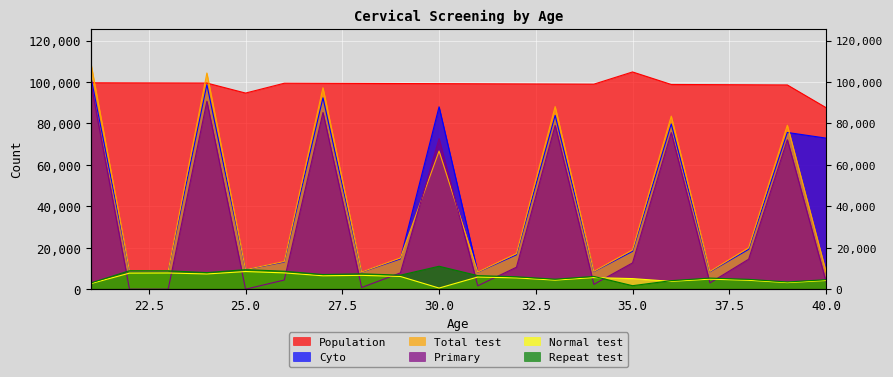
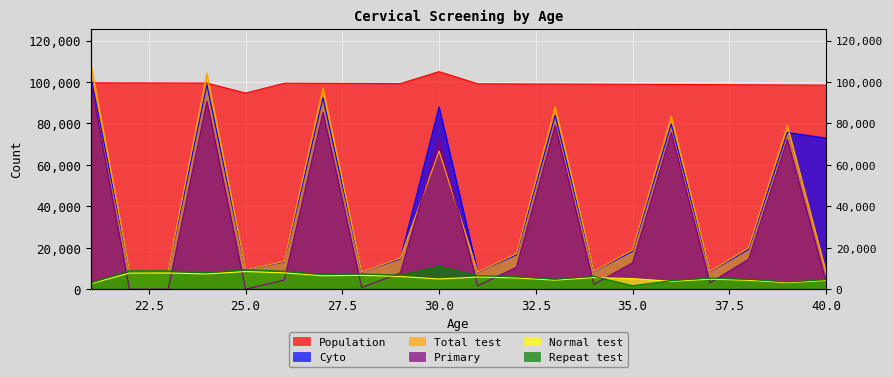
Population, 30.0: 99,000 -> 105,000
Normal test, 30.0: 1,000 -> 5,000
Population, 35.0: 105,000 -> 99,000
Population, 40.0: 88,000 -> 98,000
